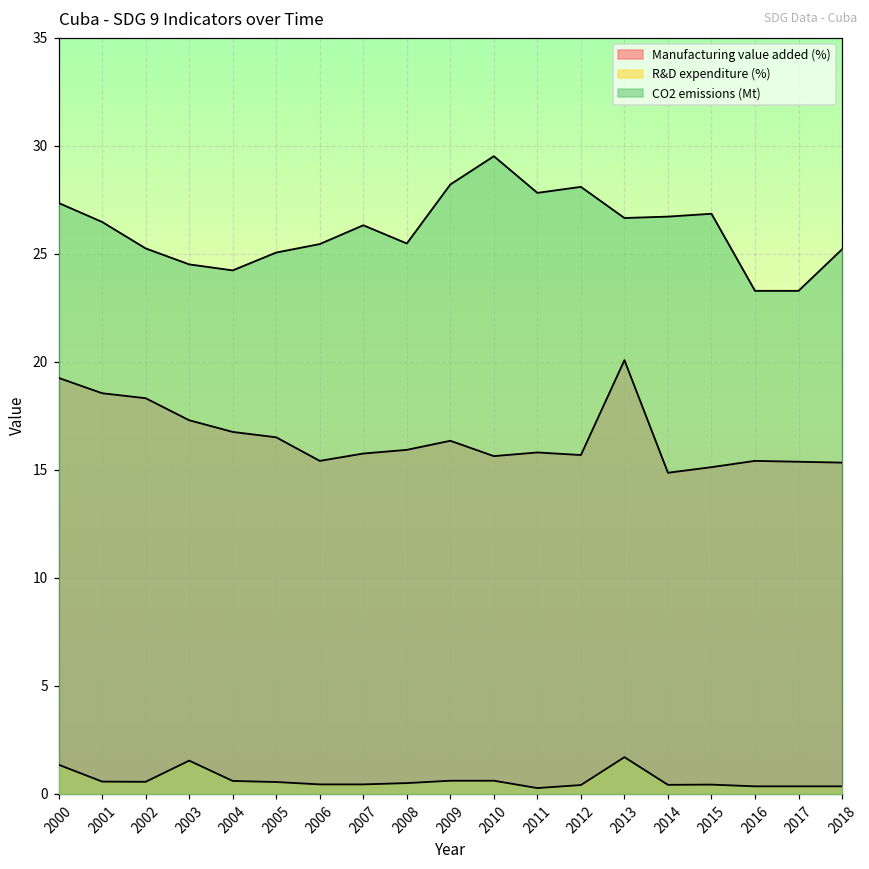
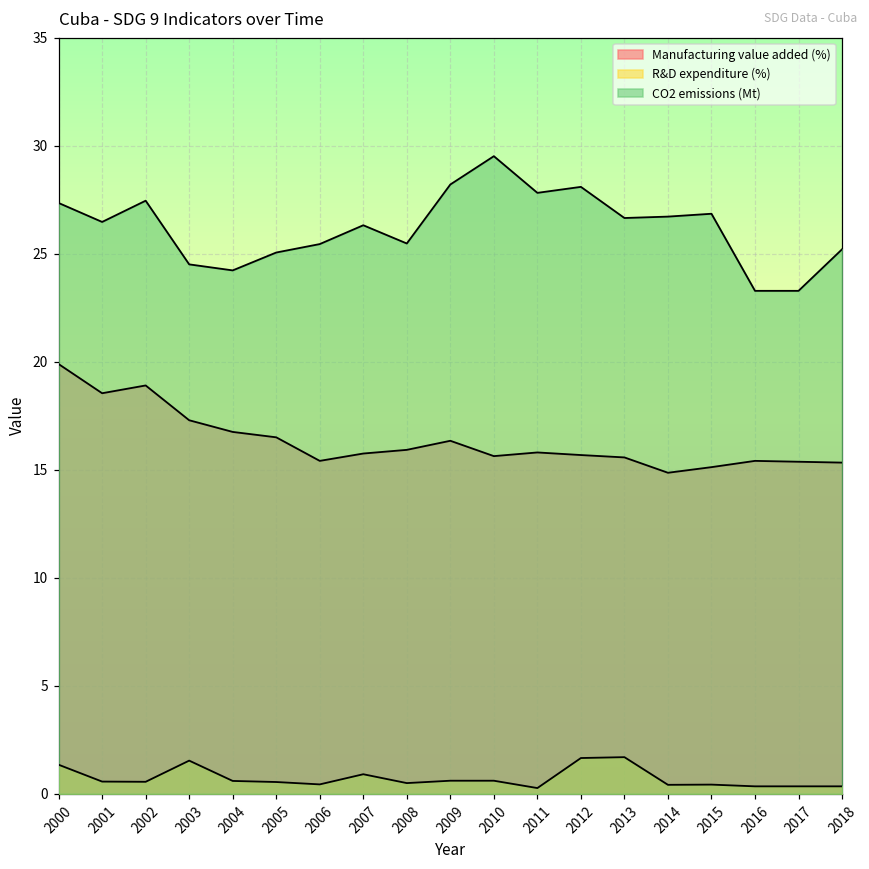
Manufacturing value added (%), 2000: 19.3 -> 19.9
Manufacturing value added (%), 2002: 18.3 -> 18.9
CO2 emissions (Mt), 2002: 25.2 -> 27.4
R&D expenditure (%), 2007: 0.4 -> 0.9
R&D expenditure (%), 2012: 0.4 -> 1.7
Manufacturing value added (%), 2013: 20.1 -> 15.6
